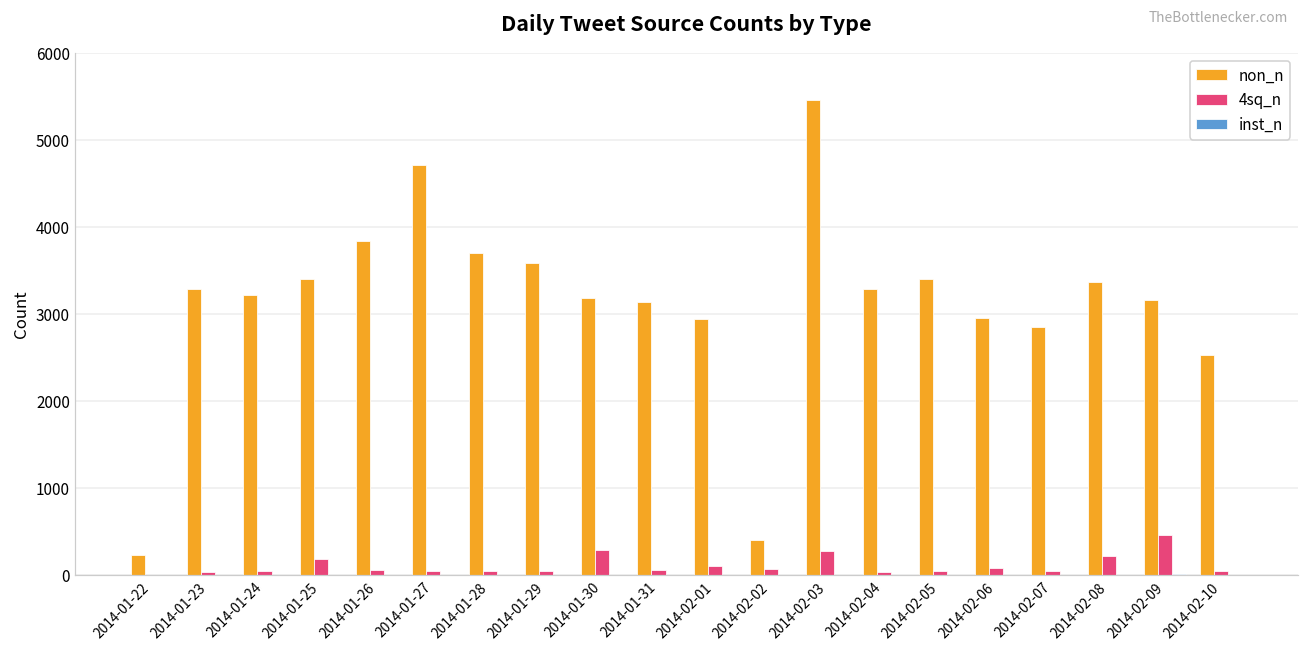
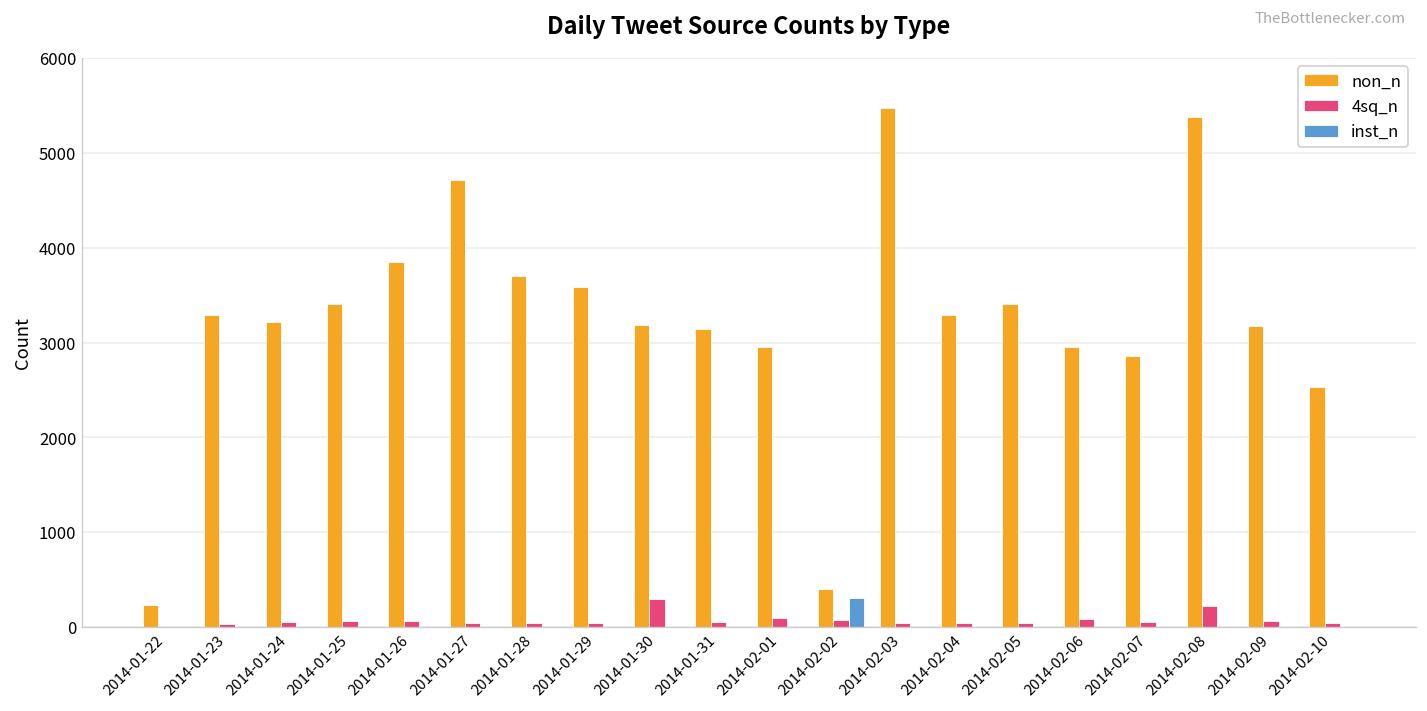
4sq_n, 2014-01-25: 200 -> 100
inst_n, 2014-02-02: 0 -> 300
4sq_n, 2014-02-03: 300 -> 0
non_n, 2014-02-08: 3400 -> 5400
4sq_n, 2014-02-09: 500 -> 100
